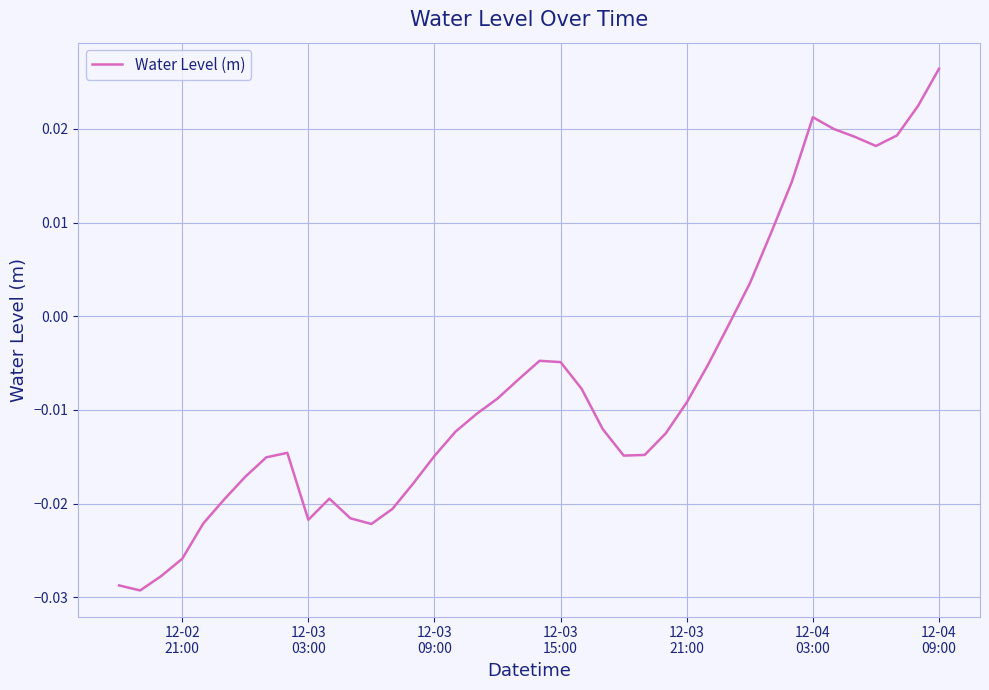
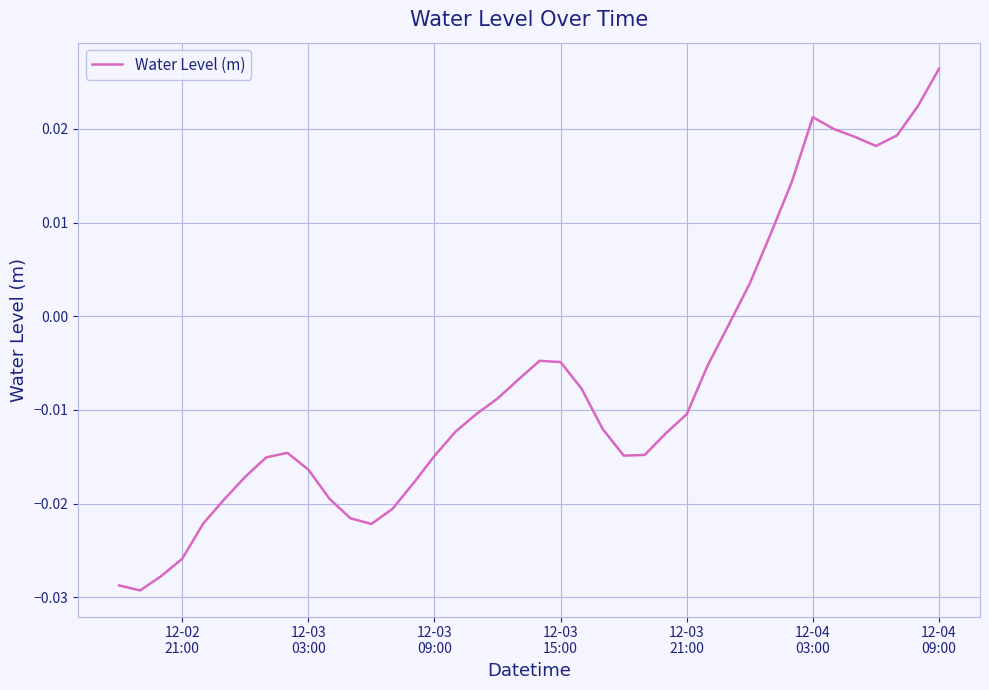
12-03 03:00: -0.022 -> -0.016
12-03 21:00: -0.009 -> -0.010
